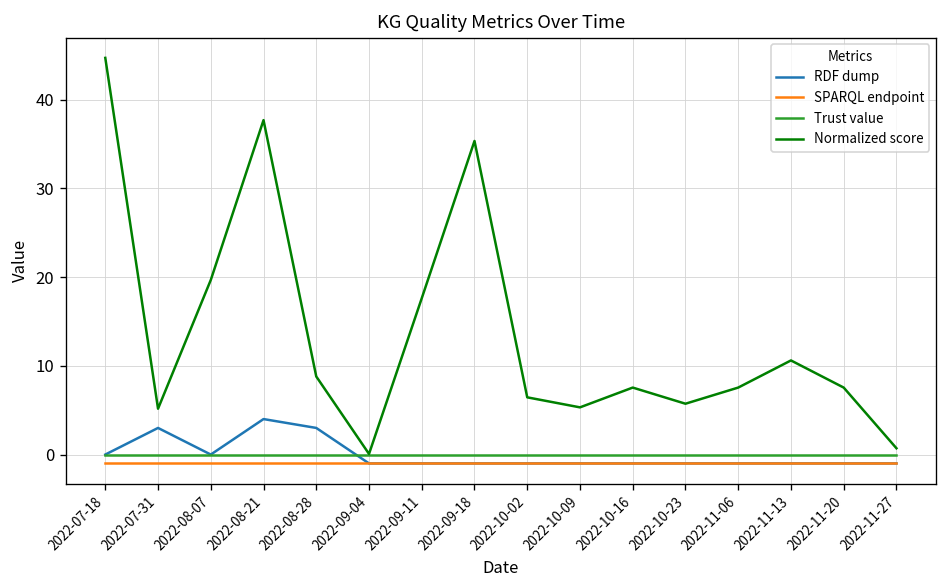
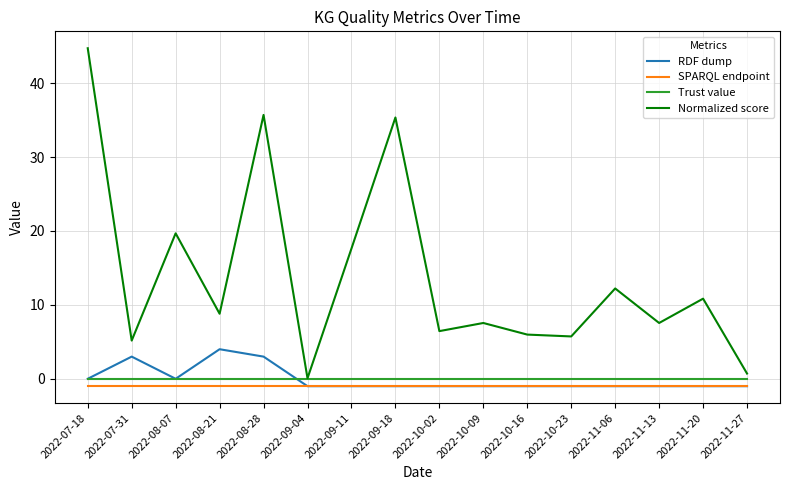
Normalized score, 2022-08-21: 38 -> 9
Normalized score, 2022-08-28: 9 -> 36
Normalized score, 2022-10-09: 5 -> 8
Normalized score, 2022-10-16: 8 -> 6
Normalized score, 2022-11-06: 8 -> 12
Normalized score, 2022-11-13: 11 -> 8
Normalized score, 2022-11-20: 8 -> 11
